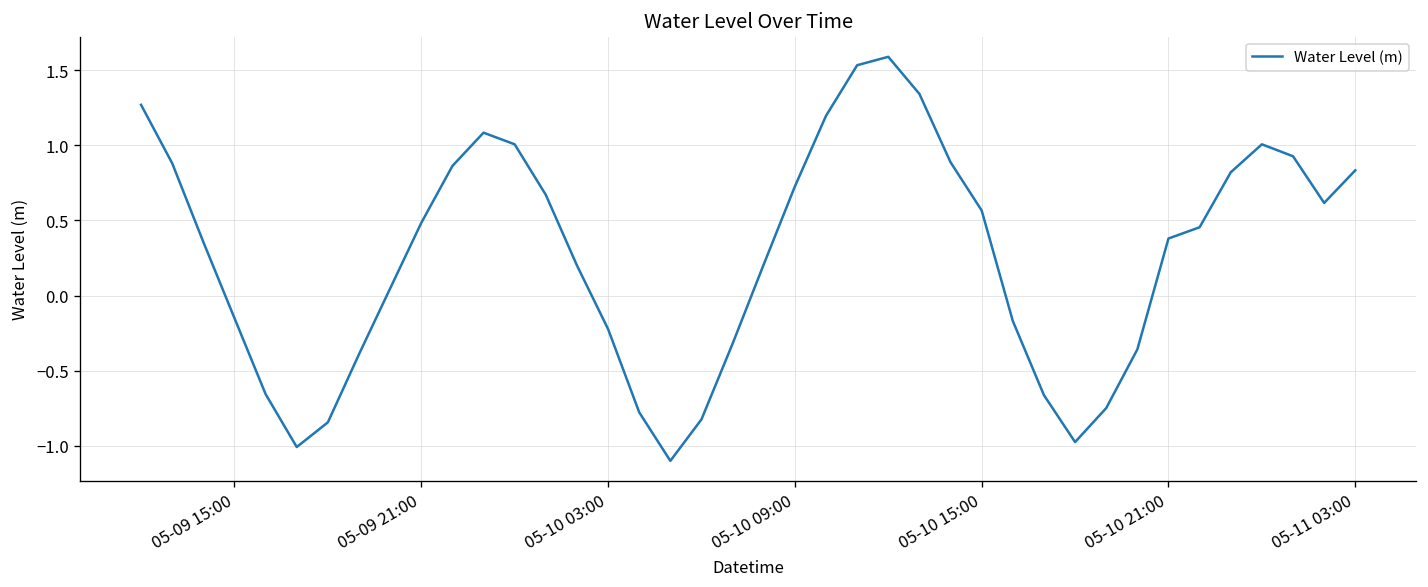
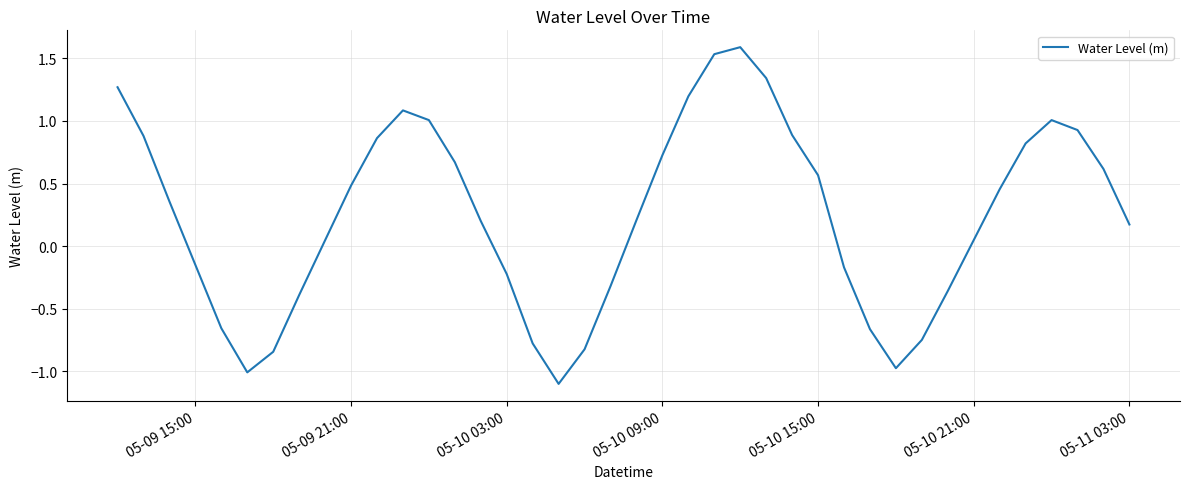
05-10 21:00: 0.38 -> 0.05
05-11 03:00: 0.83 -> 0.17
